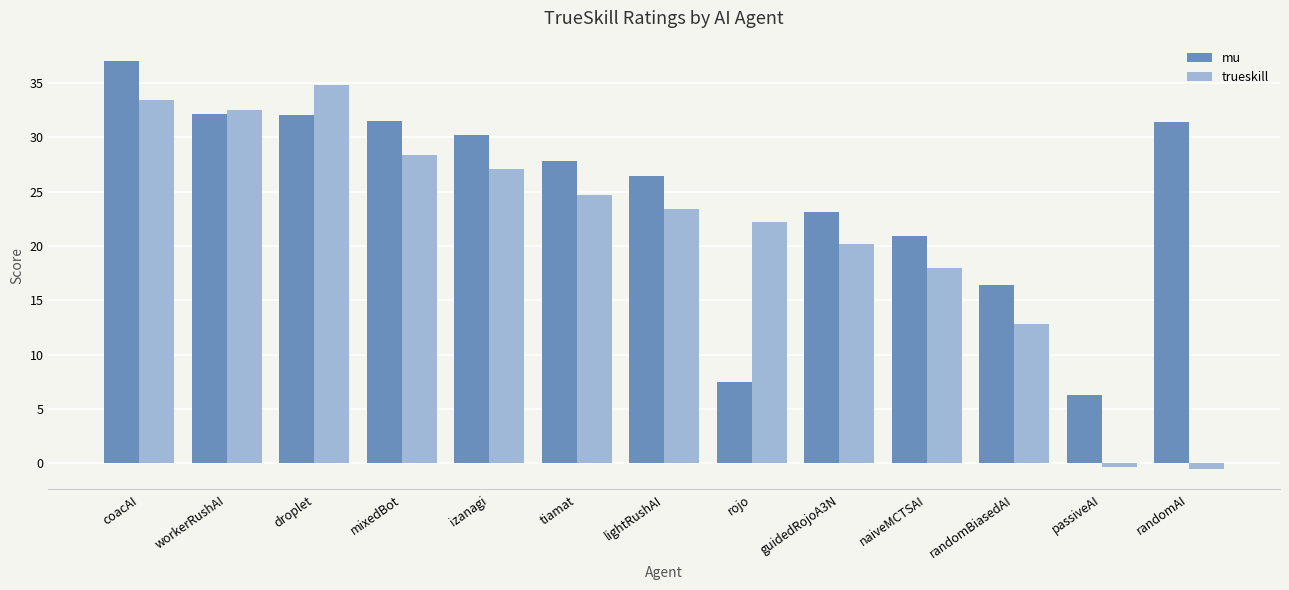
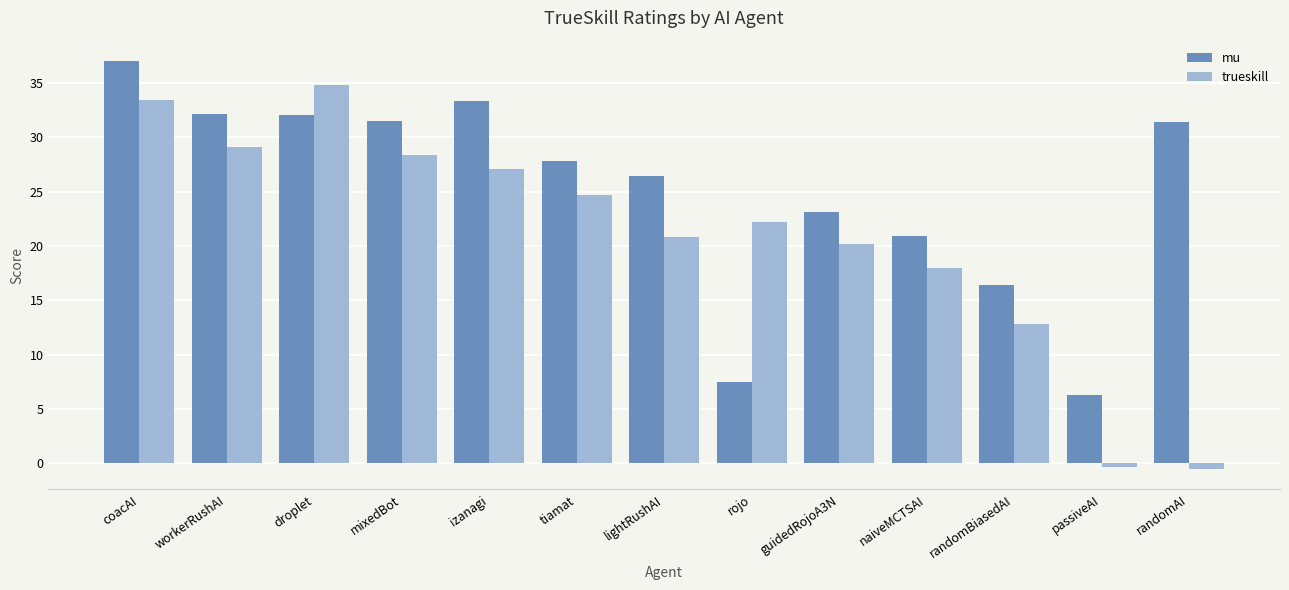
trueskill, workerRushAI: 32.5 -> 29.1
mu, izanagi: 30.3 -> 33.3
trueskill, lightRushAI: 23.4 -> 20.8
